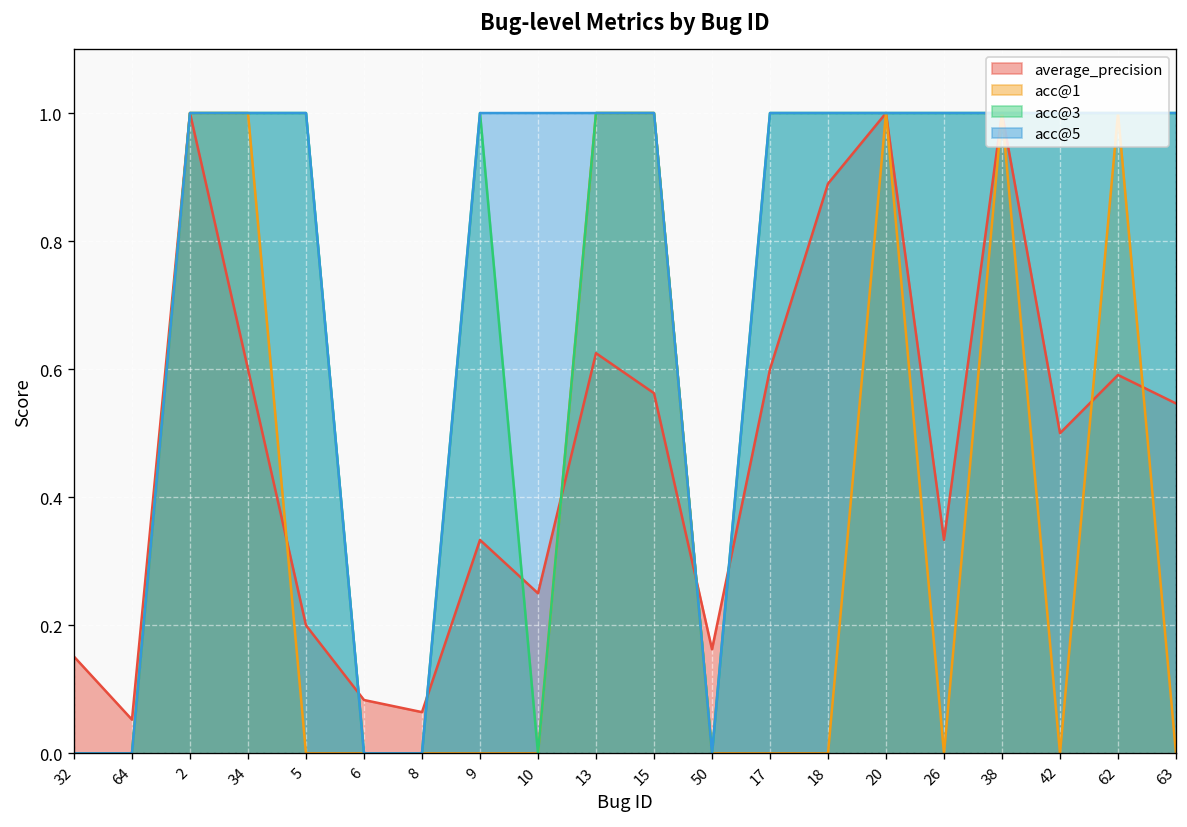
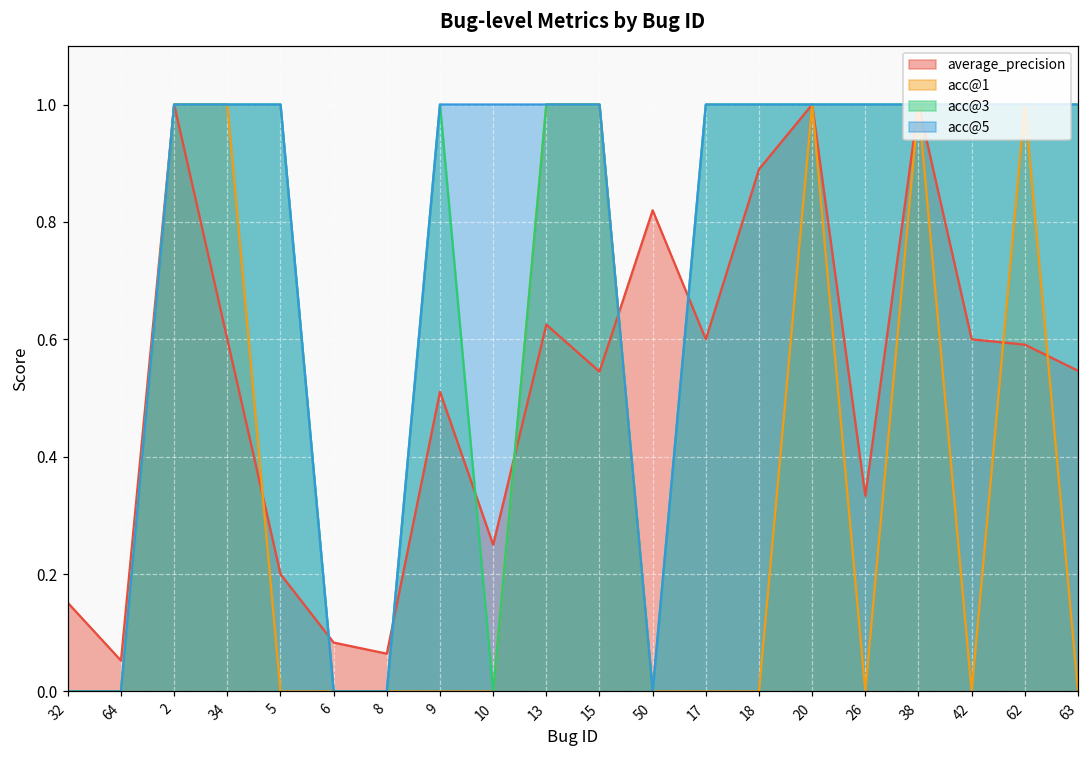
average_precision, 9: 0.33 -> 0.51
average_precision, 15: 0.56 -> 0.54
average_precision, 50: 0.16 -> 0.82
average_precision, 42: 0.5 -> 0.6
